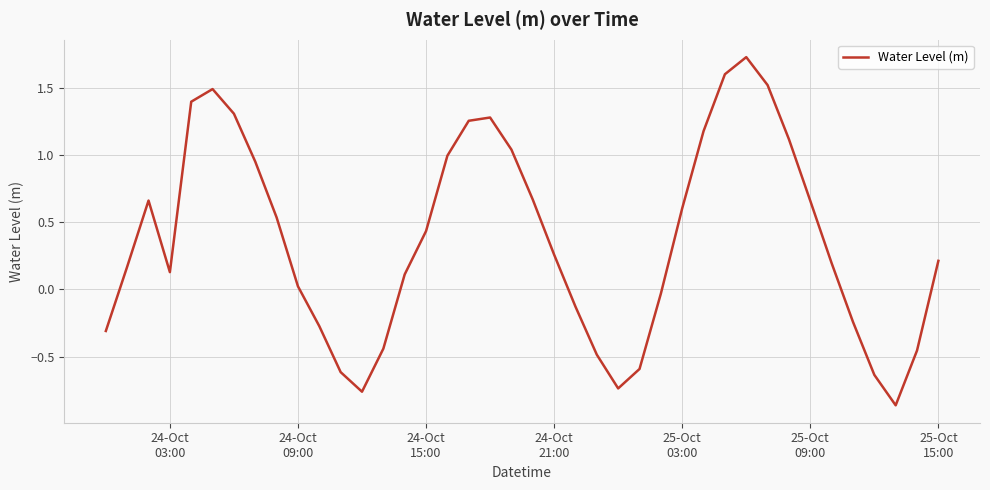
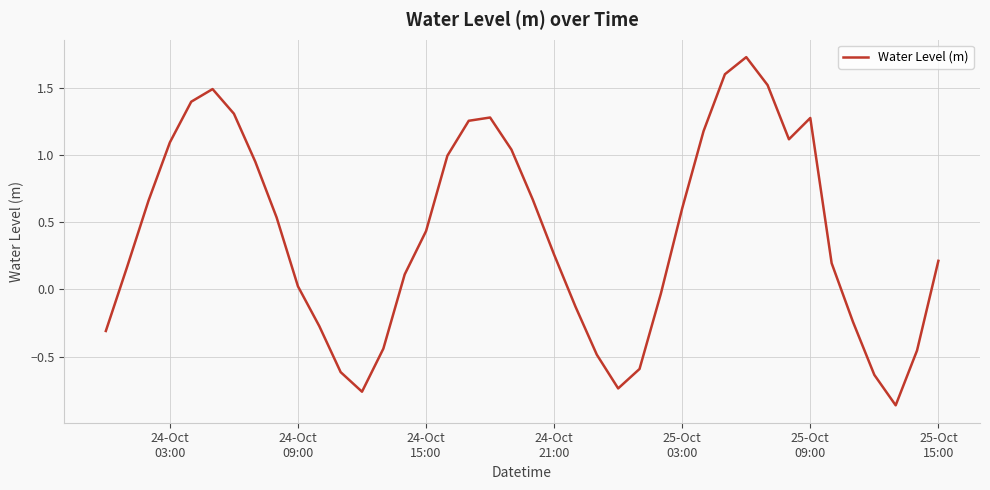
24-Oct 03:00: 0.13 -> 1.09
25-Oct 09:00: 0.66 -> 1.28
